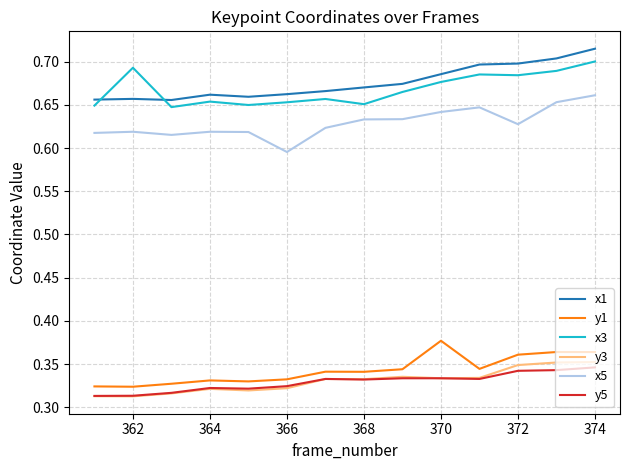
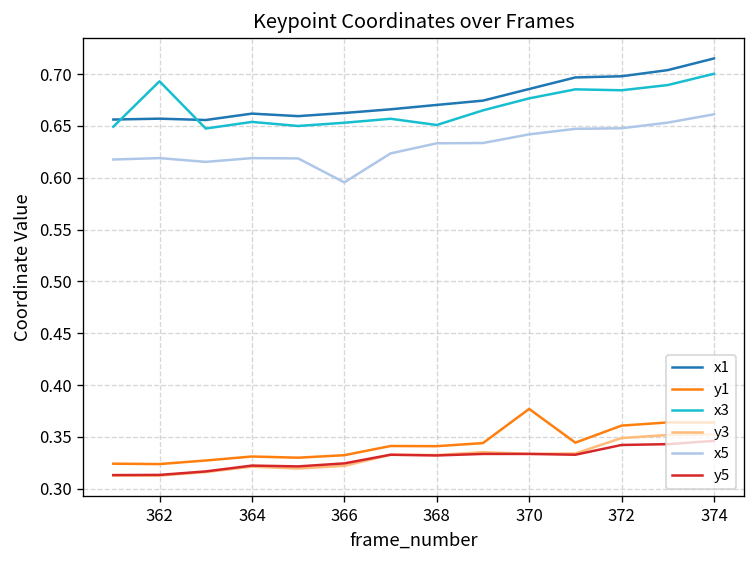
x5, 372: 0.63 -> 0.65
